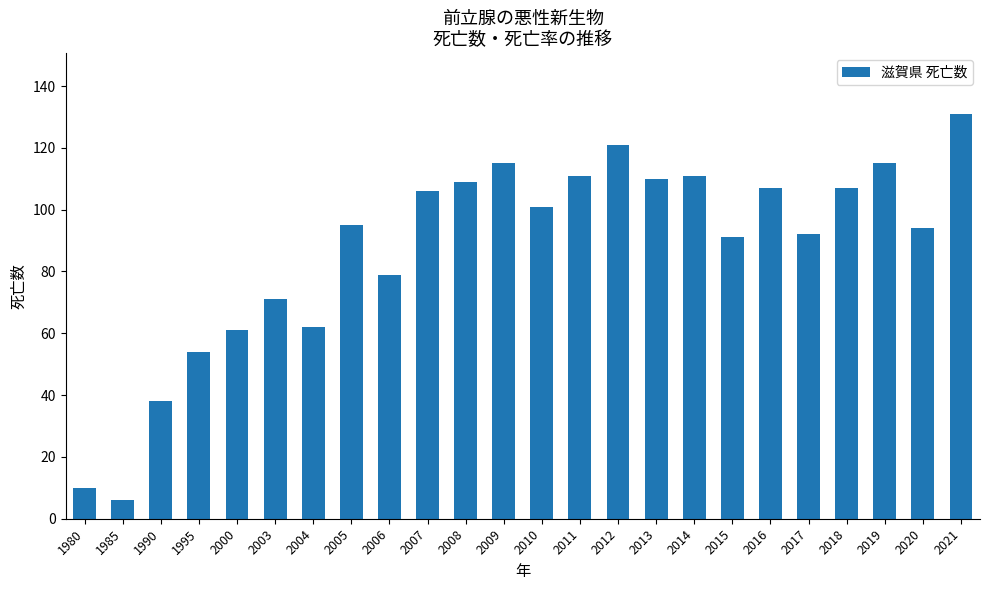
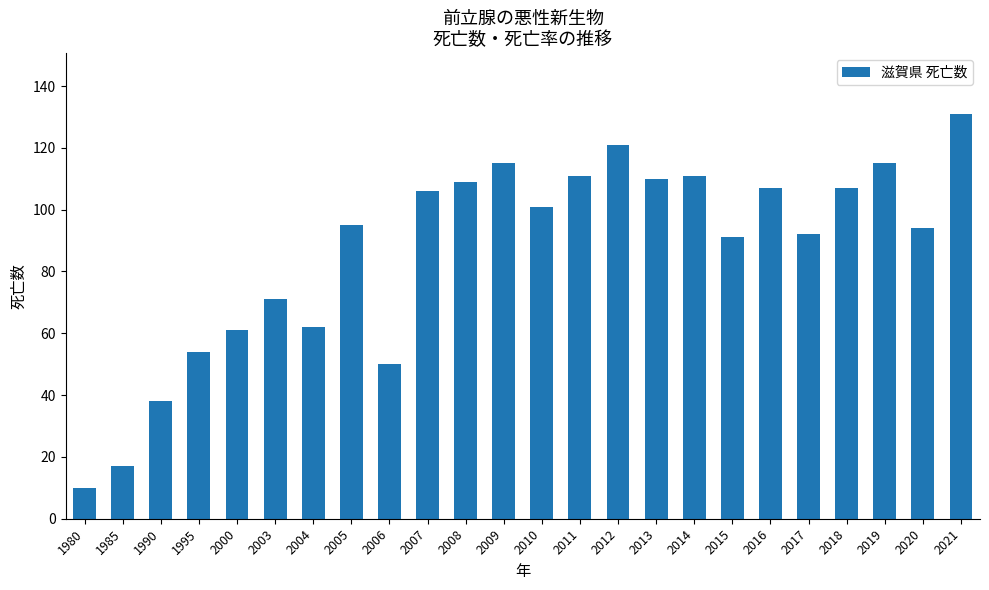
1985: 6 -> 17
2006: 79 -> 50
